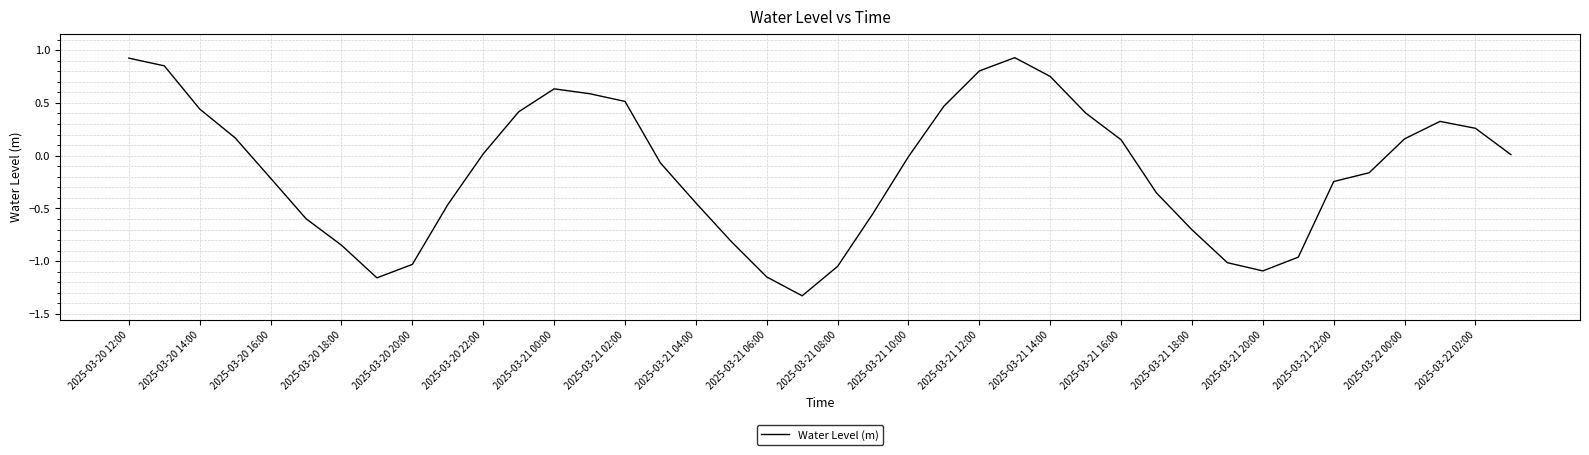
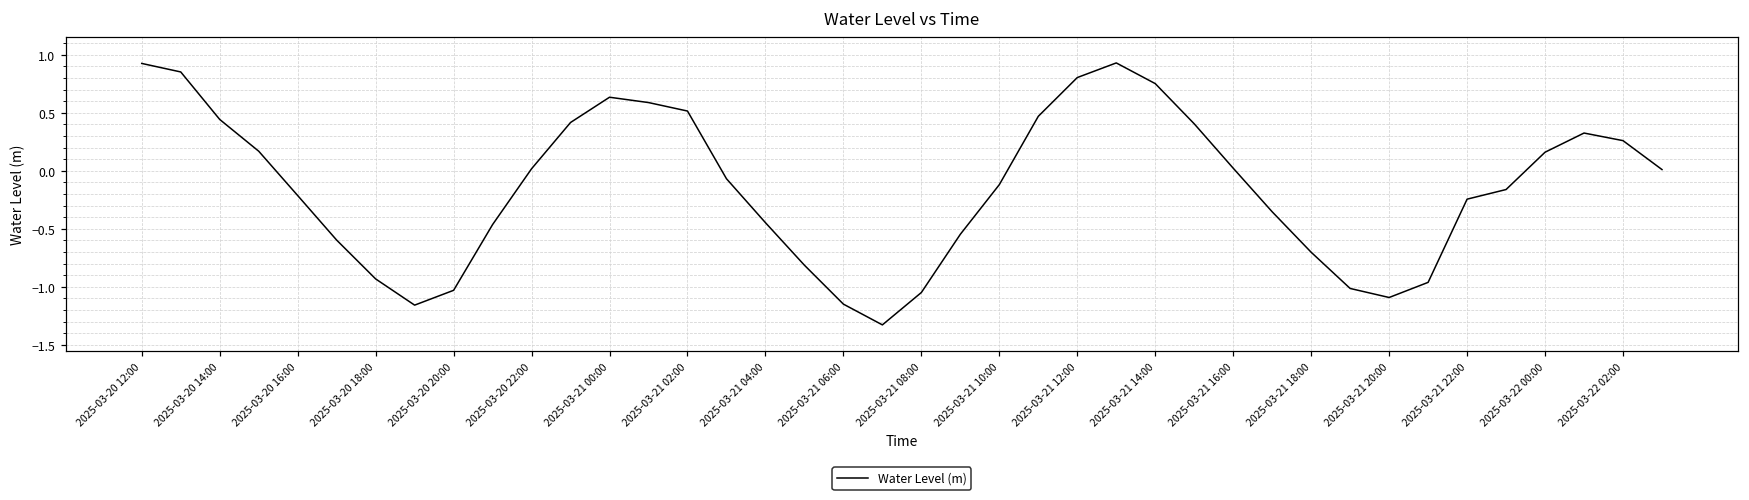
2025-03-20 18:00: -0.85 -> -0.93
2025-03-21 10:00: -0.01 -> -0.12
2025-03-21 16:00: 0.15 -> 0.02
